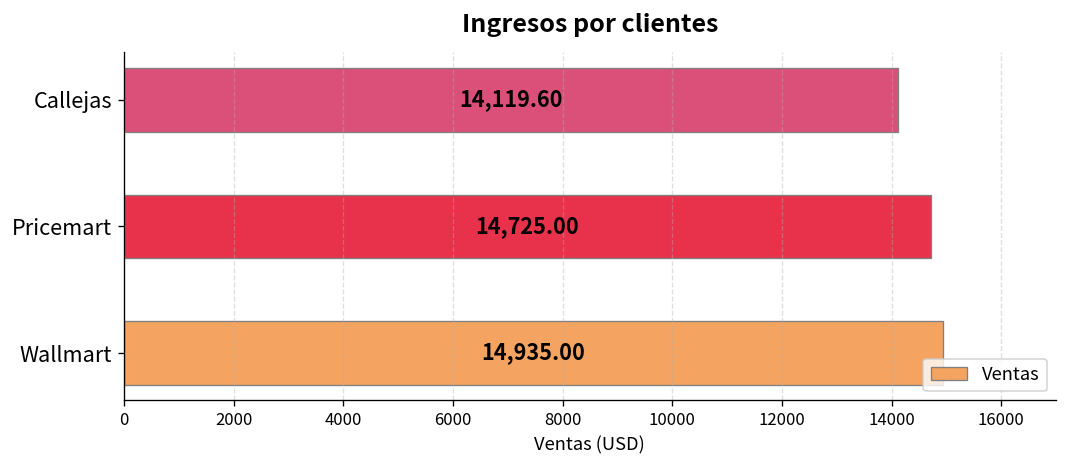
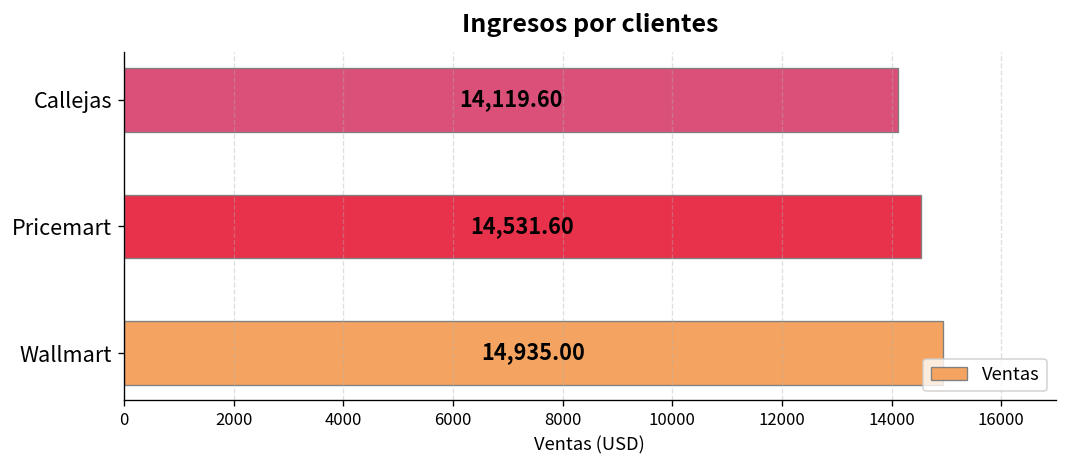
Pricemart: 14,725.00 -> 14,531.60
